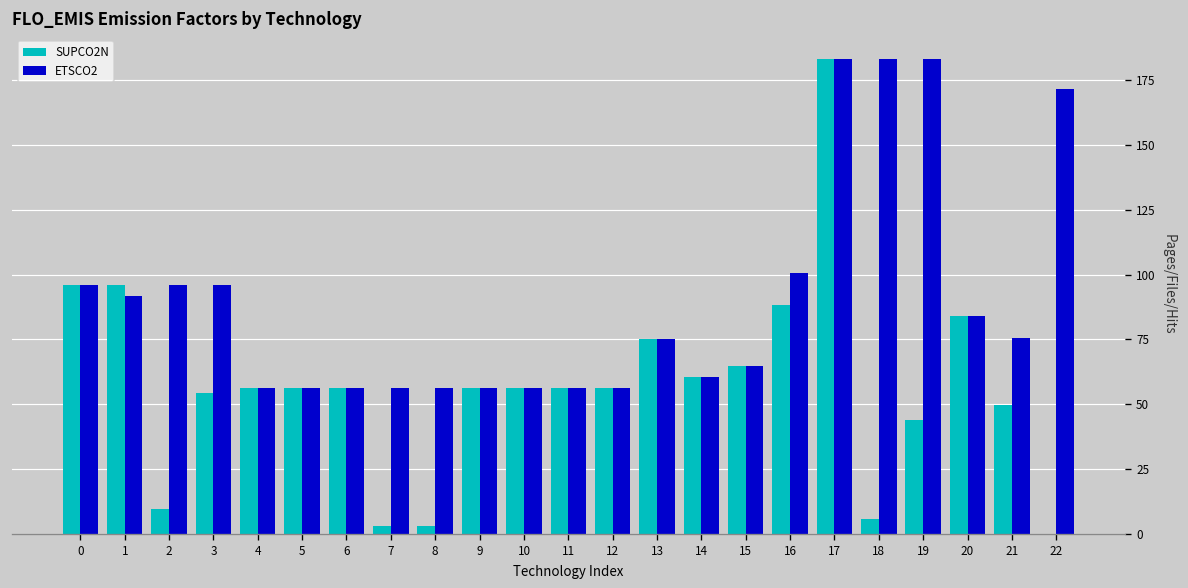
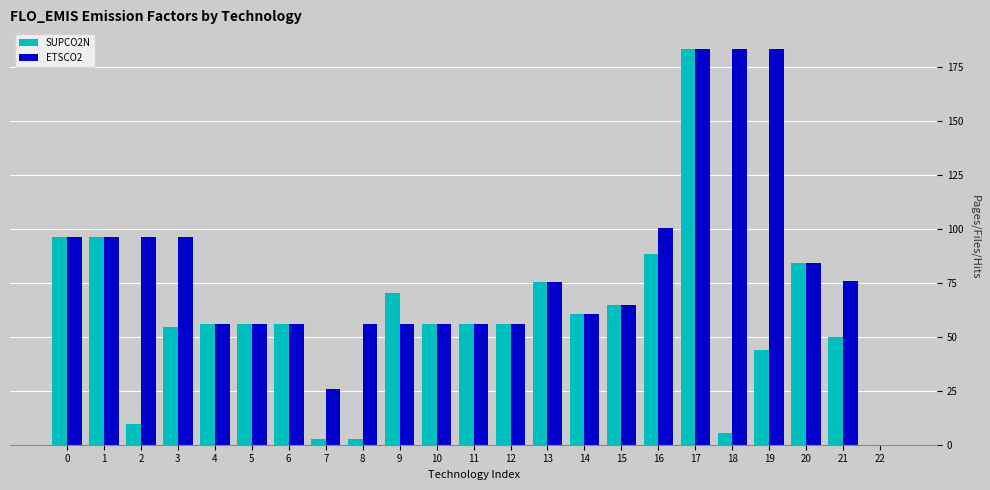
ETSCO2, 1: 92 -> 96
ETSCO2, 7: 56 -> 26
SUPCO2N, 9: 56 -> 70
ETSCO2, 22: 172 -> 0
